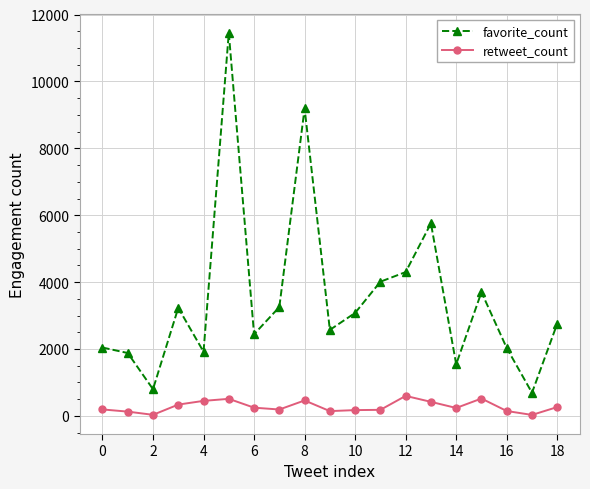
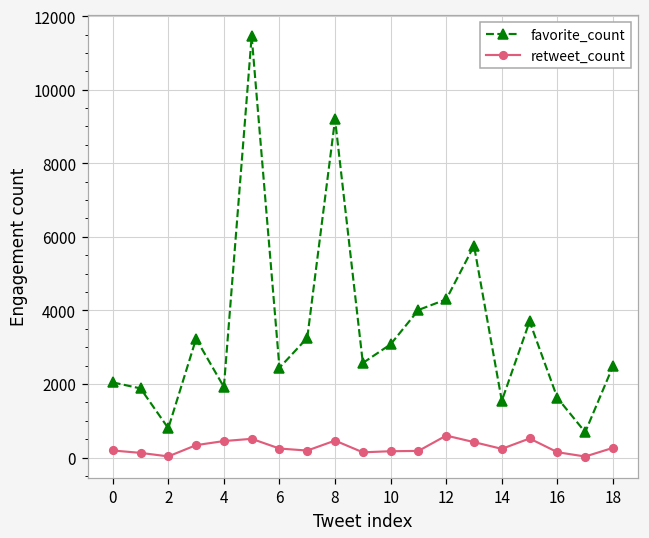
favorite_count, 16: 2000 -> 1600
favorite_count, 18: 2800 -> 2500
